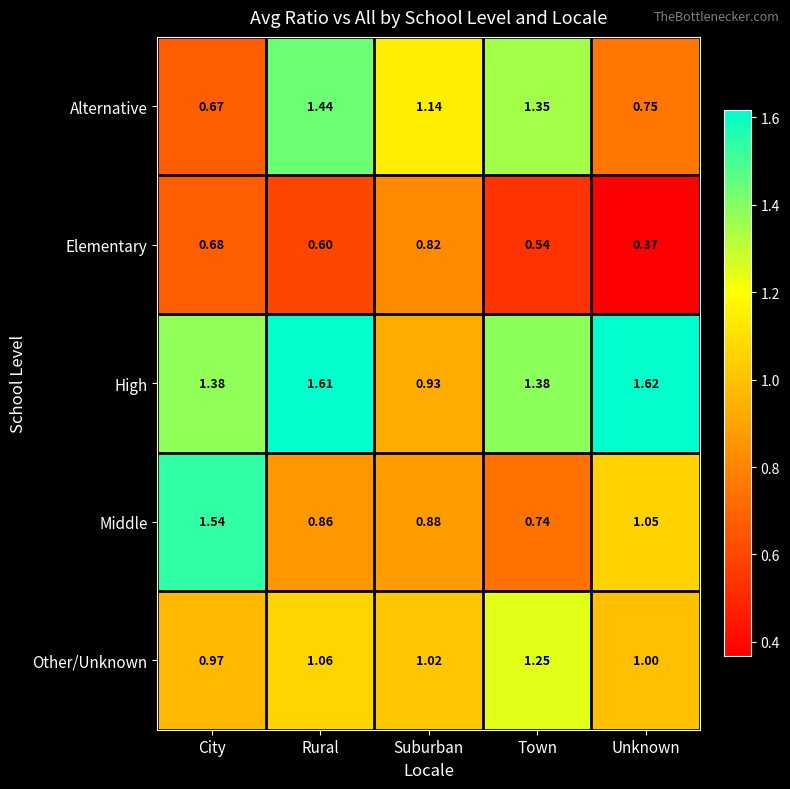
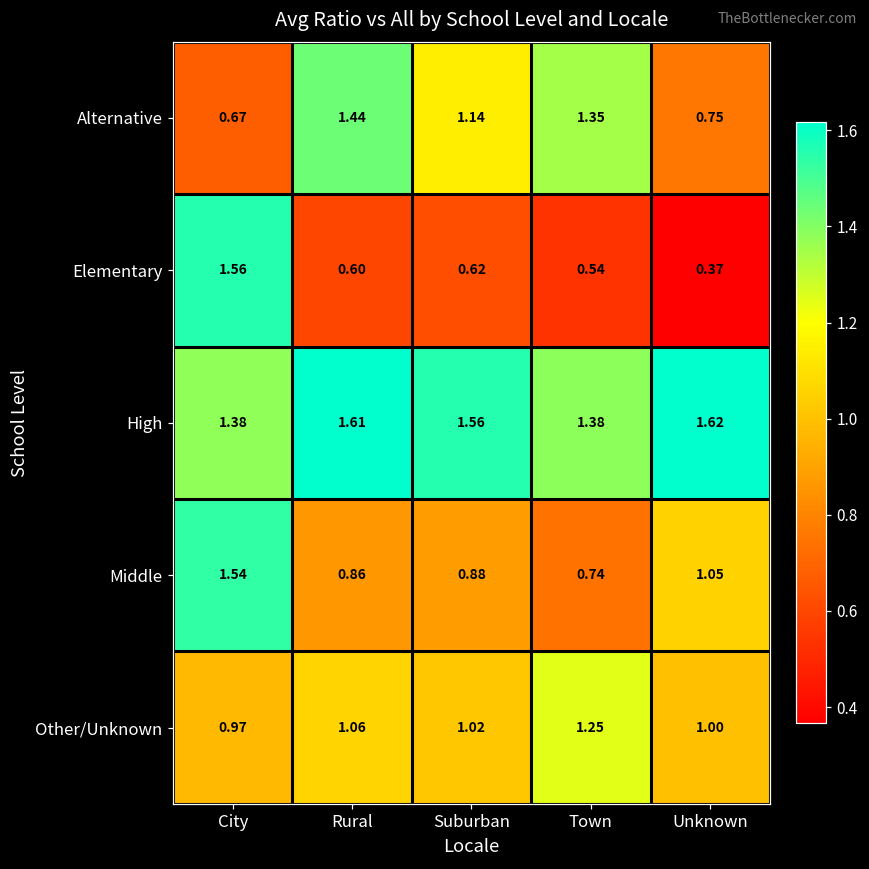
Elementary, City: 0.68 -> 1.56
Elementary, Suburban: 0.82 -> 0.62
High, Suburban: 0.93 -> 1.56
